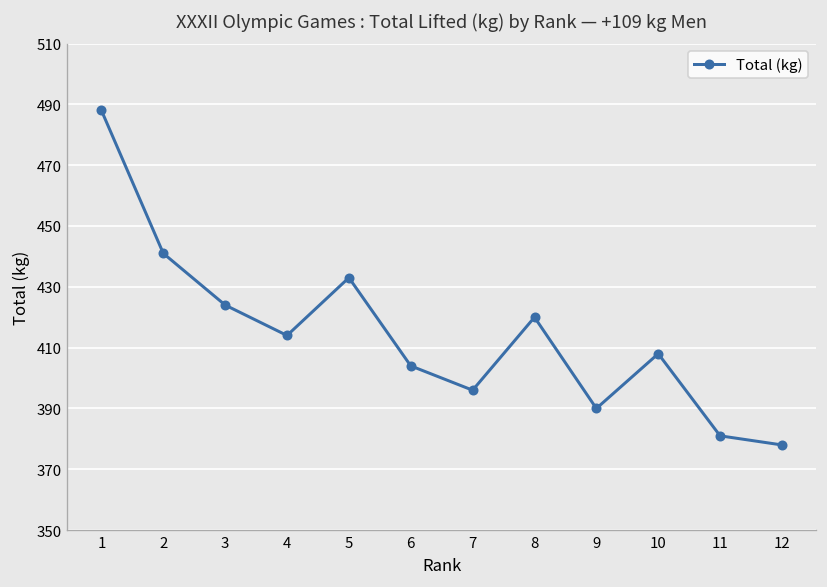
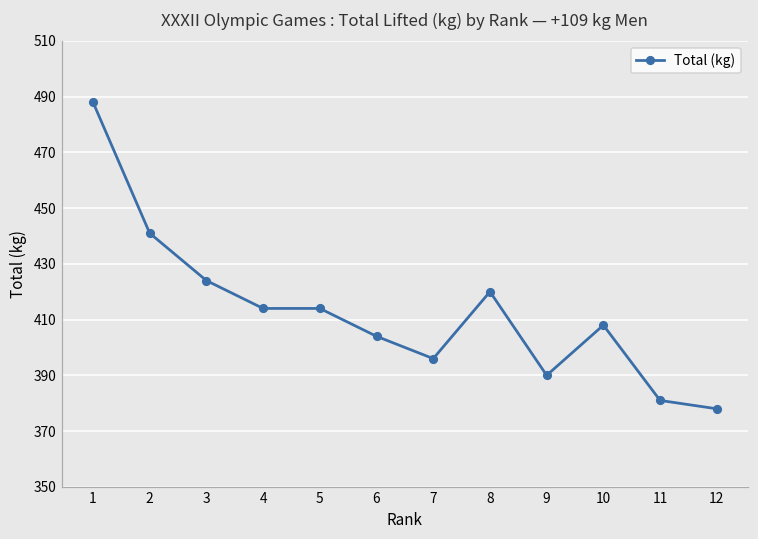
5: 433 -> 414
